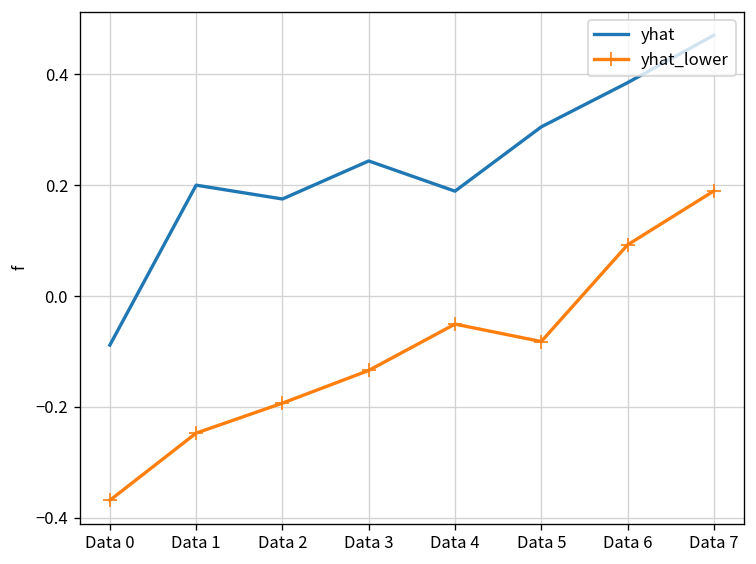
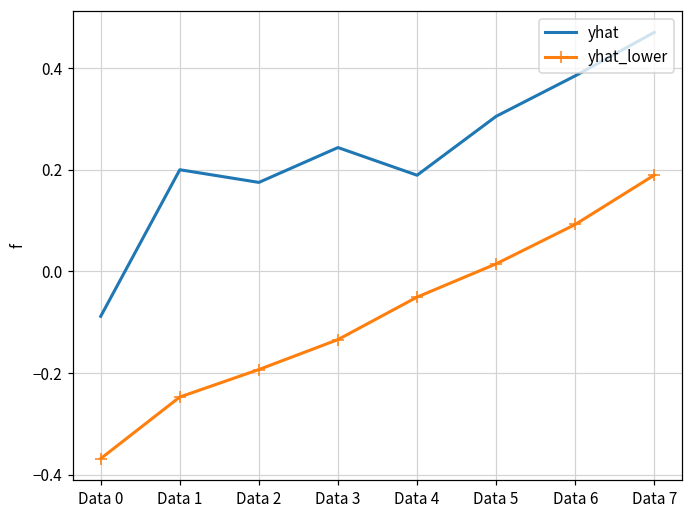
yhat_lower, Data 5: -0.08 -> 0.01
